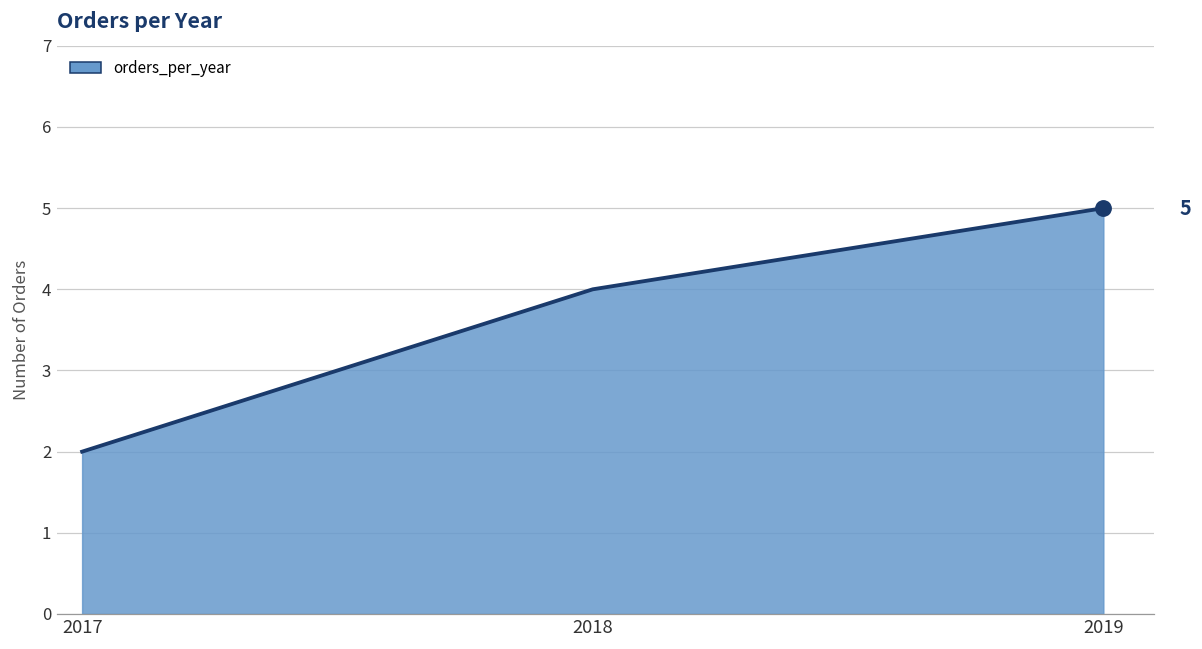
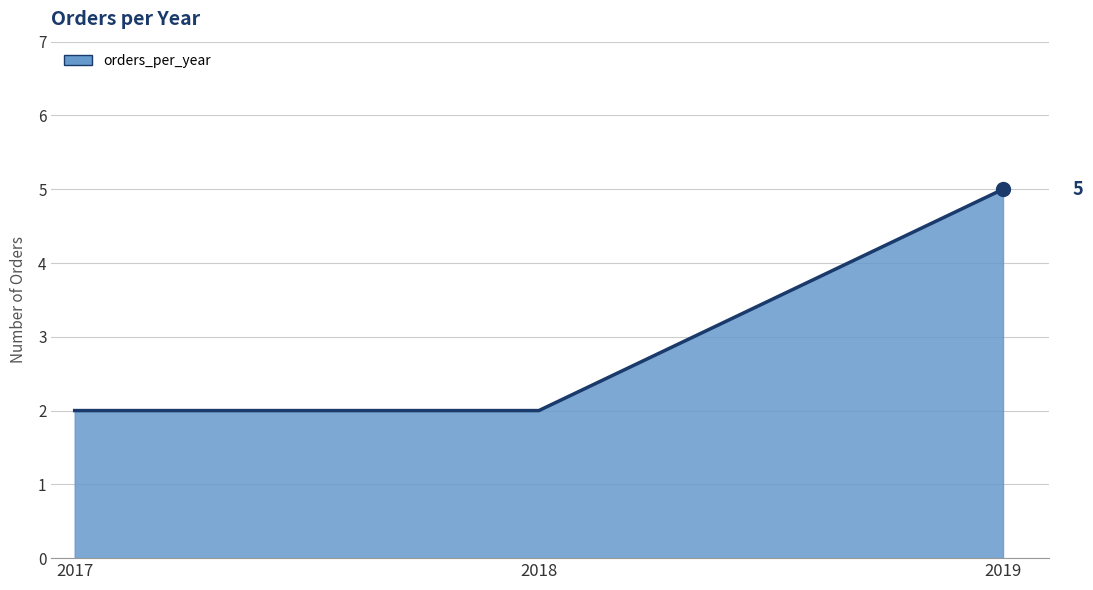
orders_per_year, 2018: 4 -> 2
